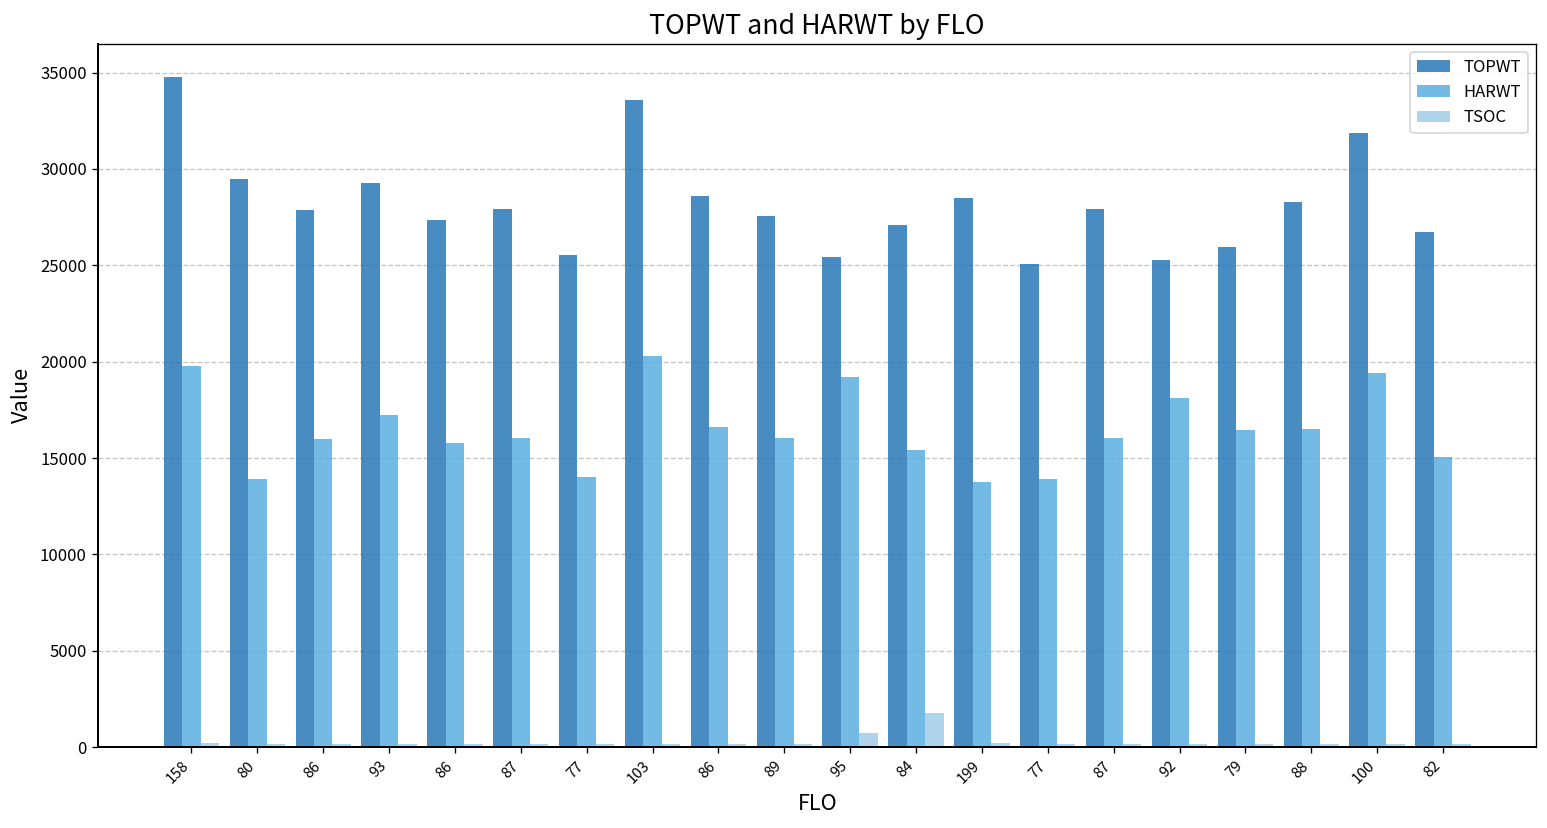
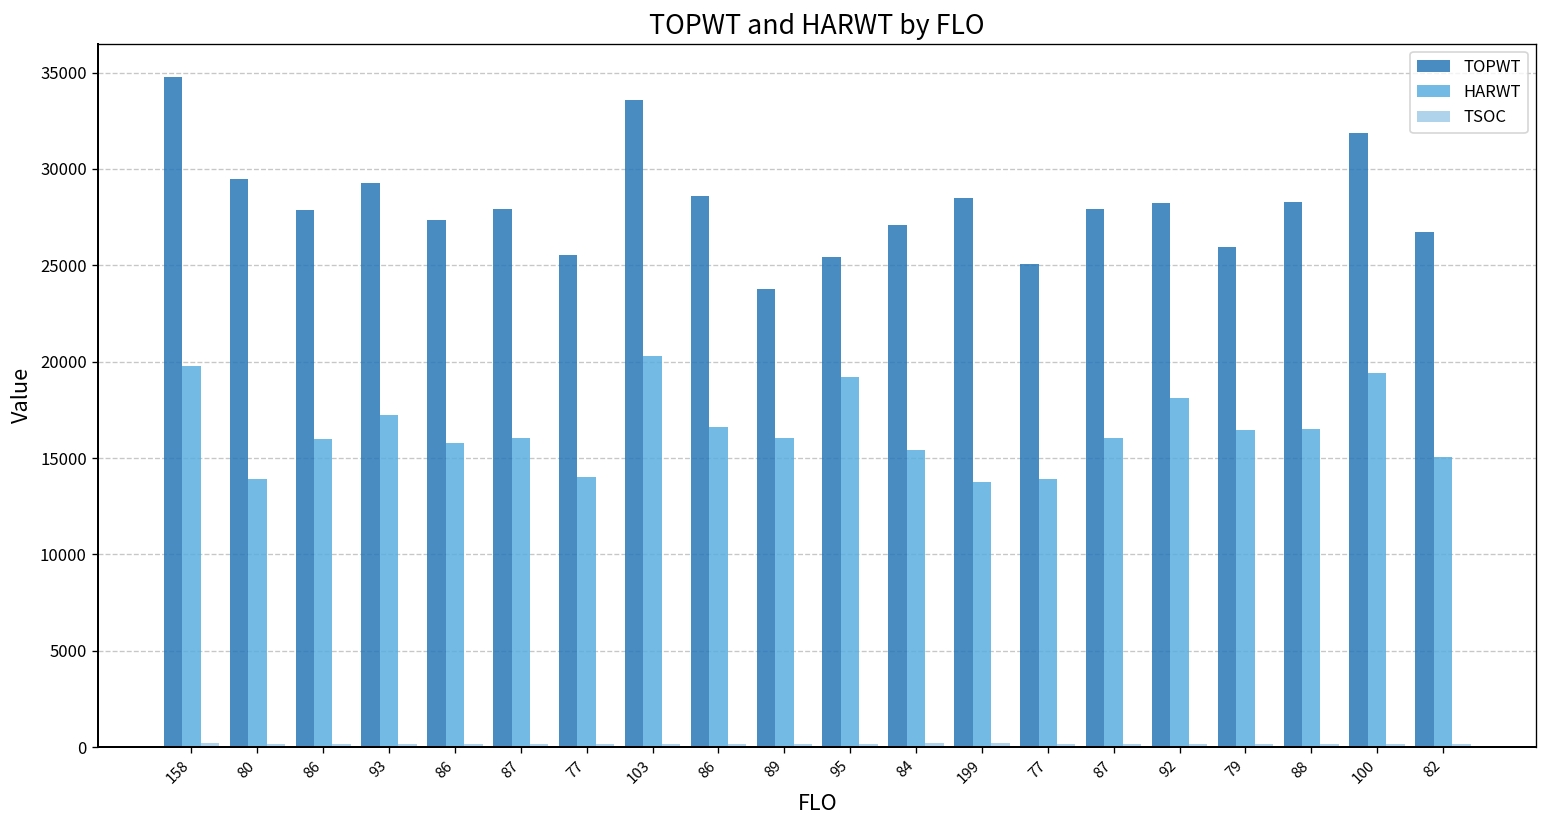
TOPWT, 89: 27500 -> 23800
TSOC, 95: 700 -> 200
TSOC, 84: 1800 -> 200
TOPWT, 92: 25300 -> 28200
